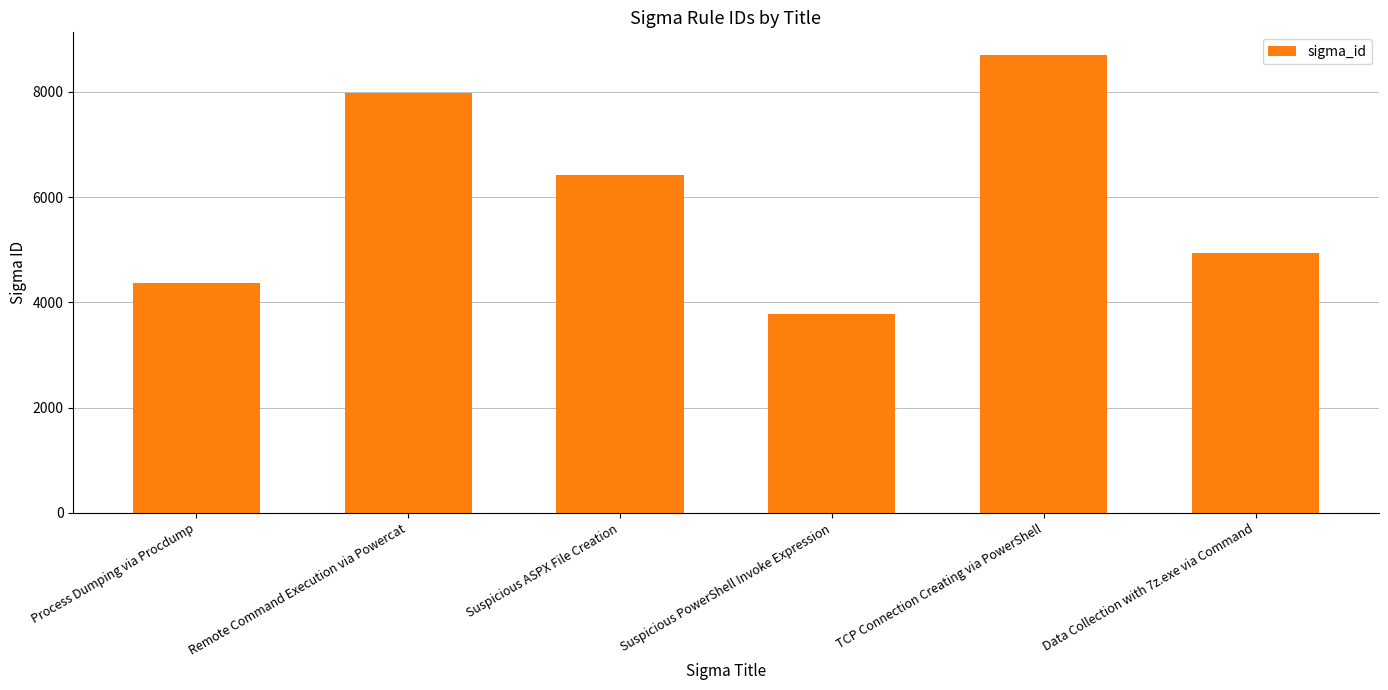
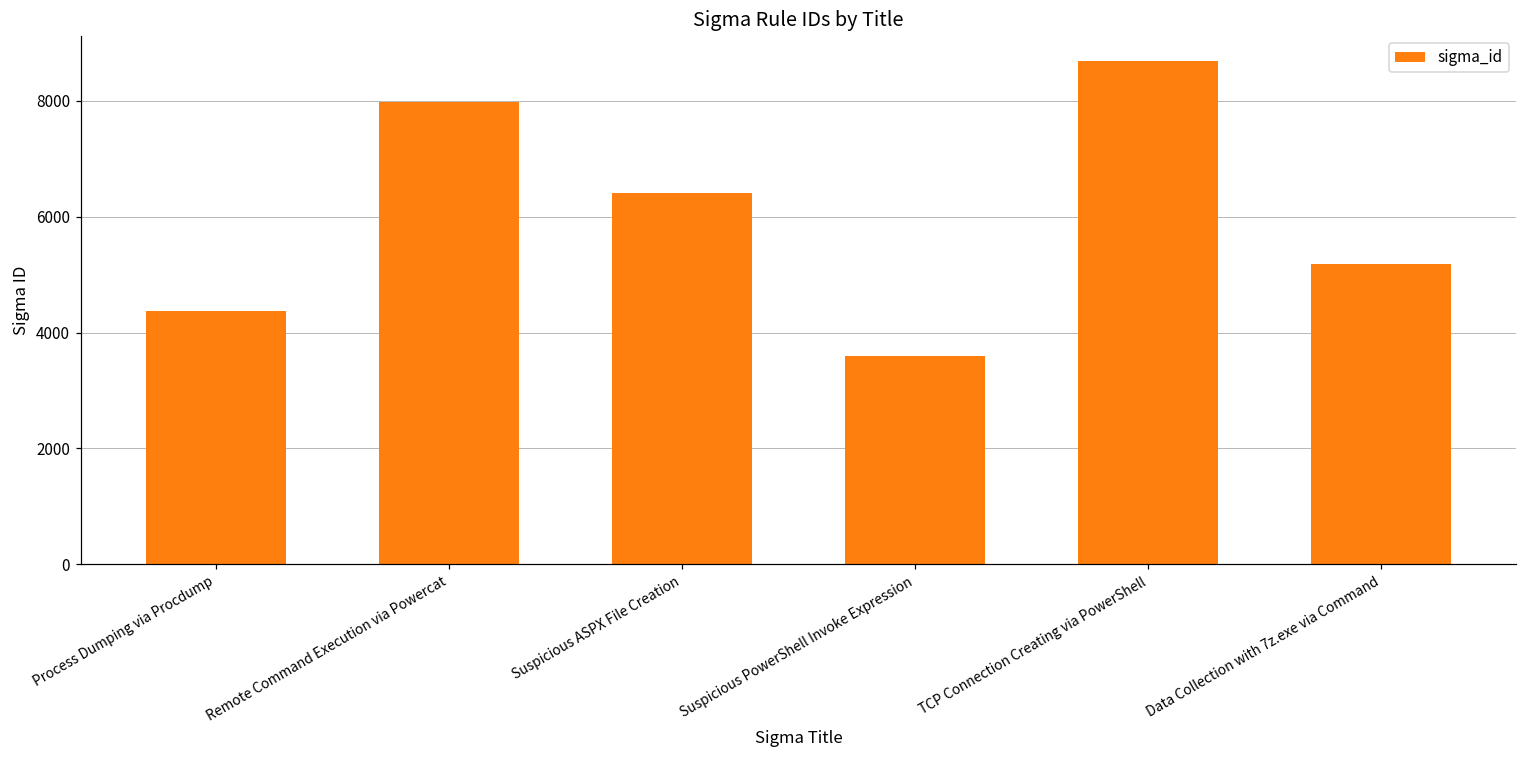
Suspicious PowerShell Invoke Expression: 3800 -> 3600
Data Collection with 7z.exe via Command: 4900 -> 5200
